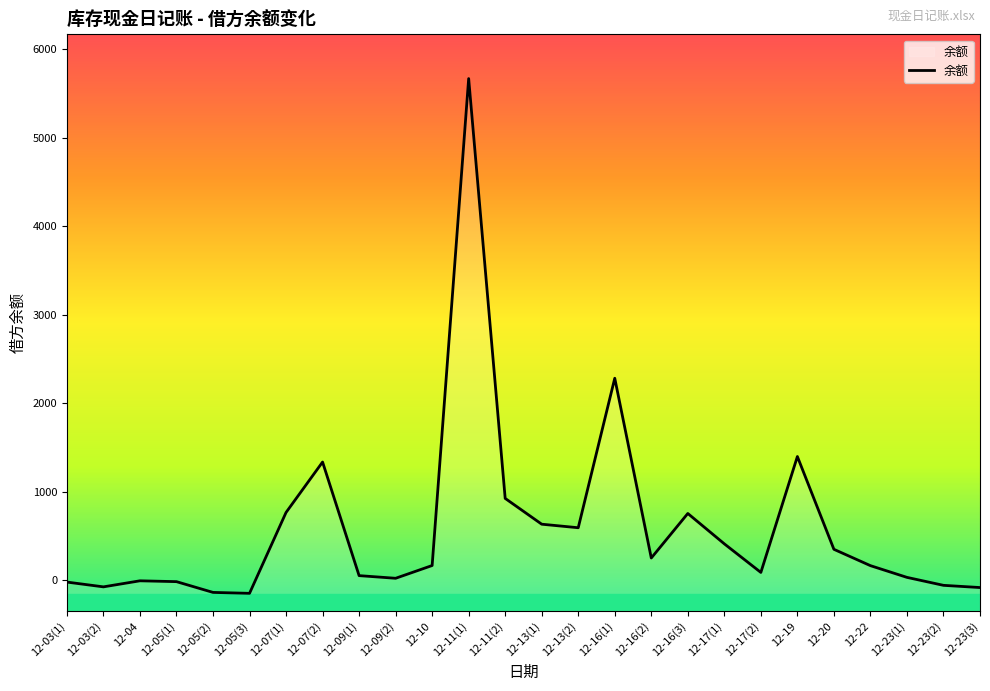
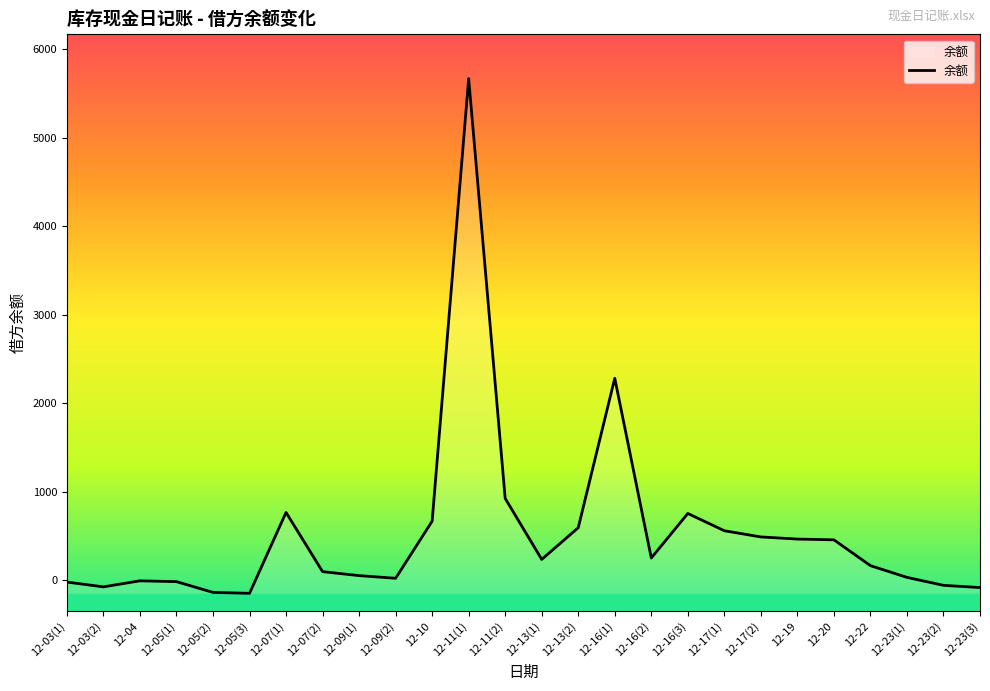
12-07(2): 1300 -> 100
12-10: 200 -> 700
12-13(1): 600 -> 200
12-17(1): 400 -> 600
12-17(2): 100 -> 500
12-19: 1400 -> 500
12-20: 400 -> 500
